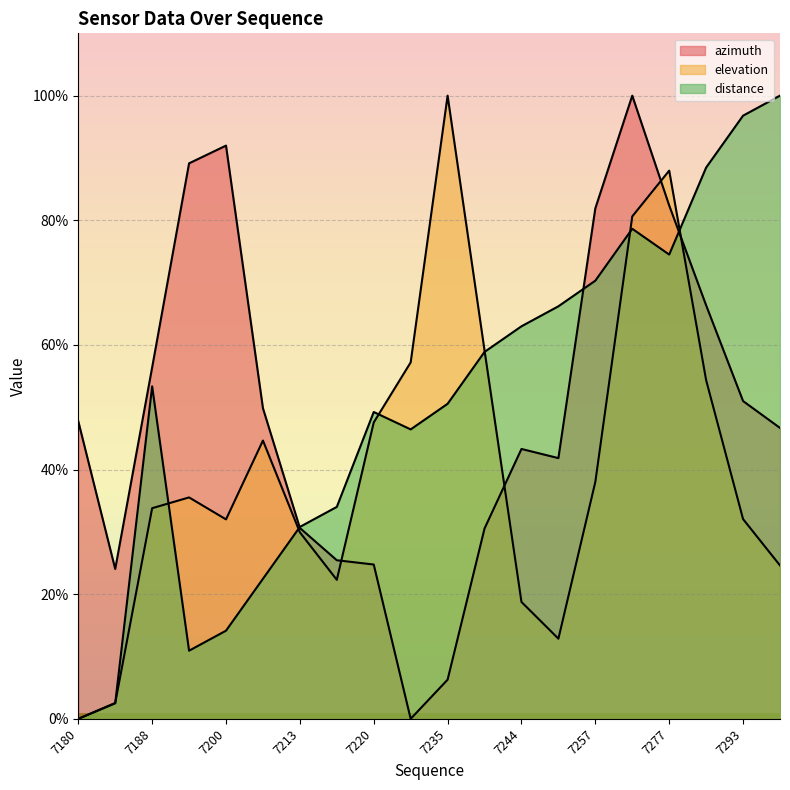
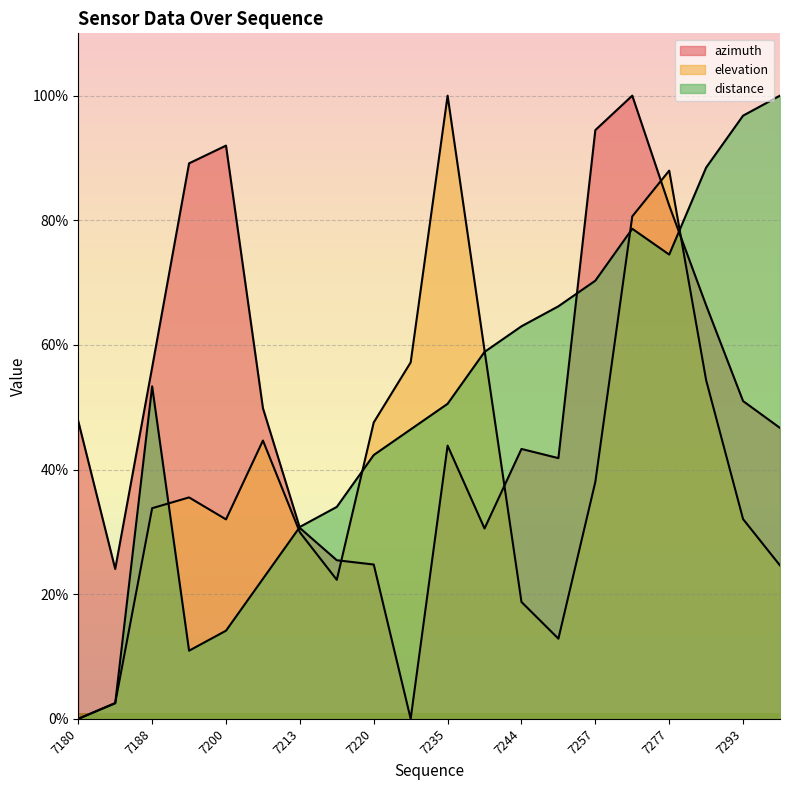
distance, 7220: 49% -> 42%
azimuth, 7235: 6% -> 44%
azimuth, 7257: 82% -> 94%
